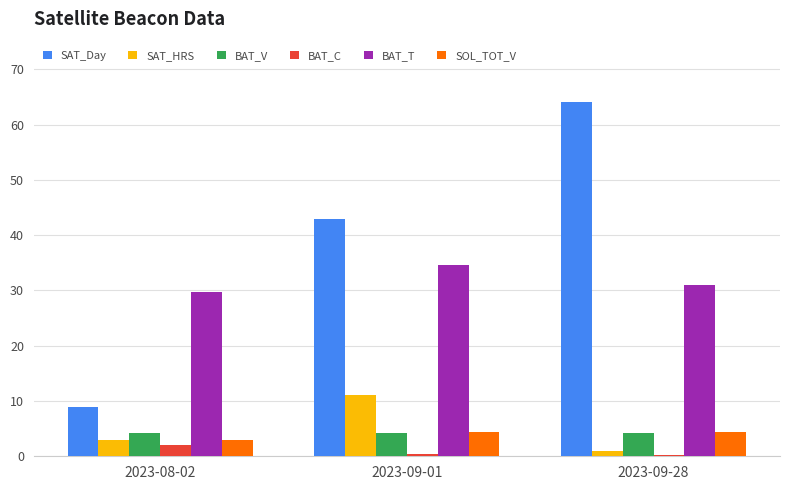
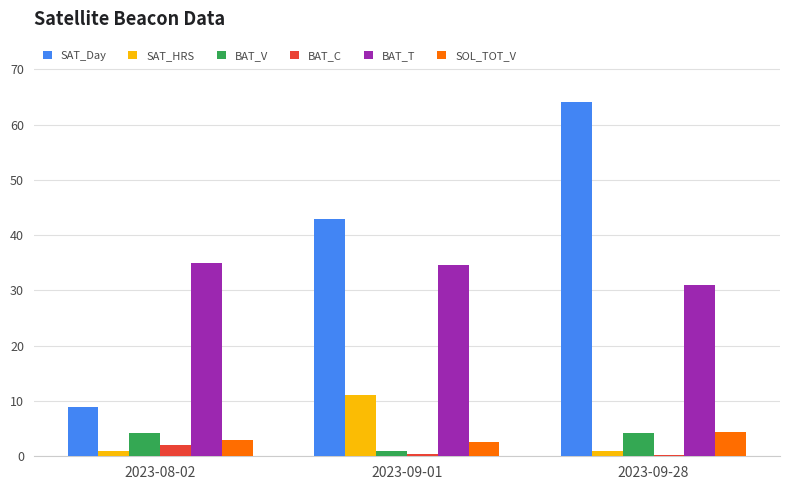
SAT_HRS, 2023-08-02: 3 -> 1
BAT_T, 2023-08-02: 30 -> 35
BAT_V, 2023-09-01: 4 -> 1
SOL_TOT_V, 2023-09-01: 4 -> 3
